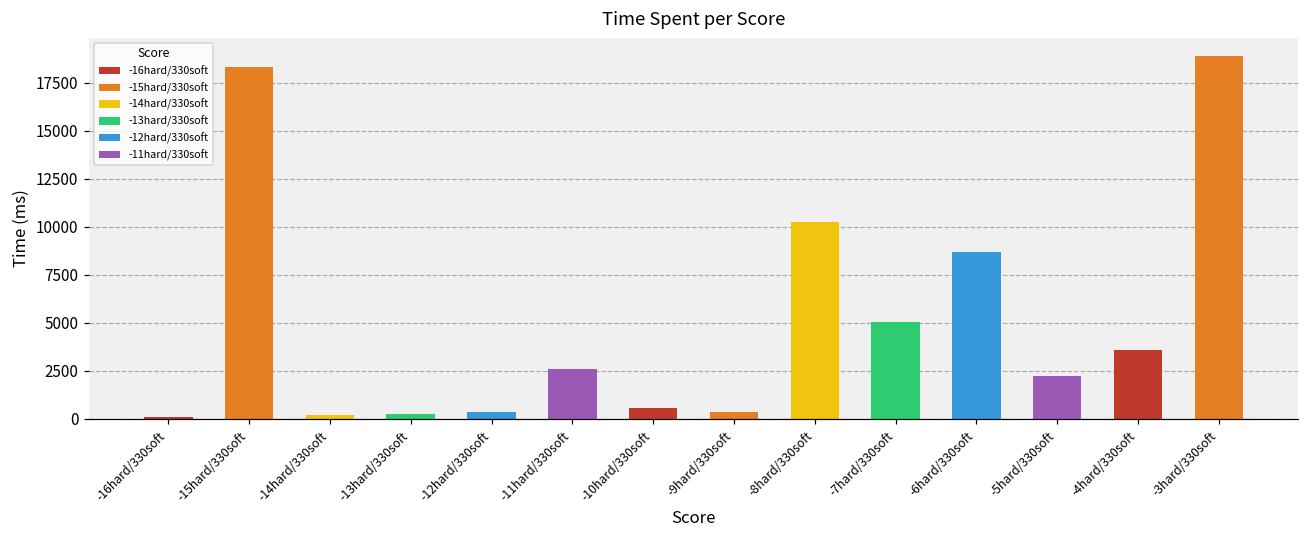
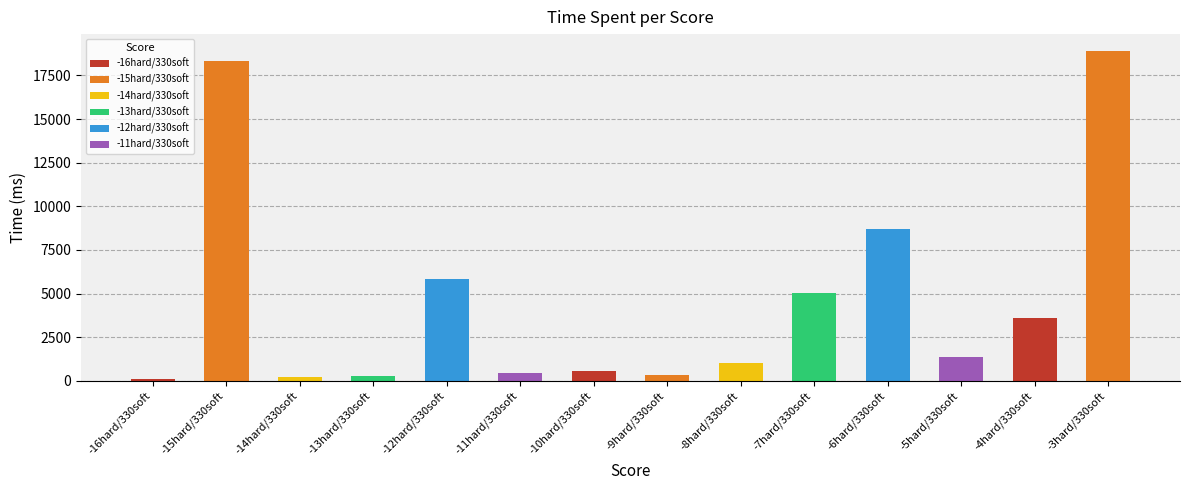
-12hard/330soft: 400 -> 5800
-11hard/330soft: 2600 -> 400
-8hard/330soft: 10300 -> 1000
-5hard/330soft: 2200 -> 1400
